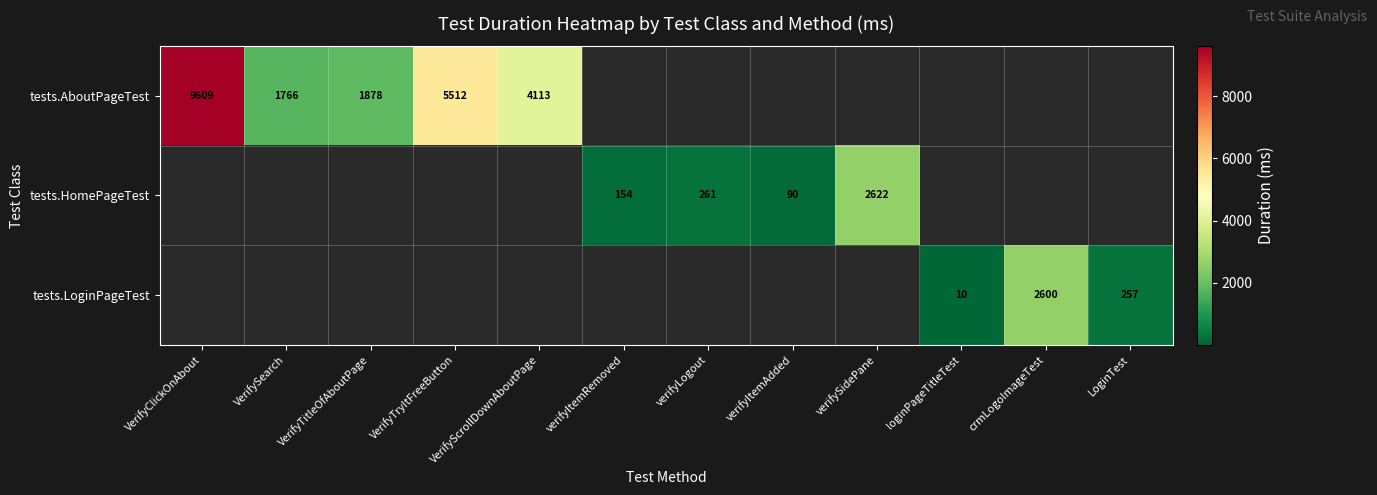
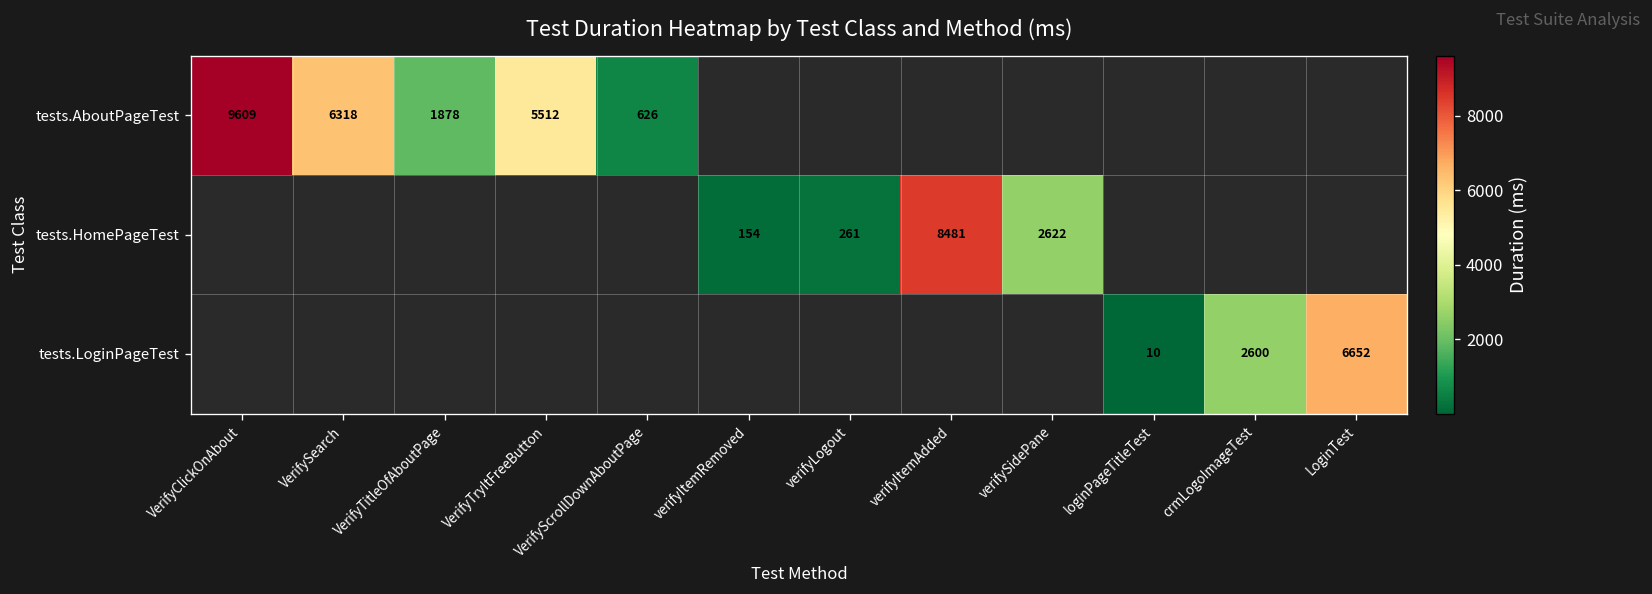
tests.AboutPageTest, VerifySearch: 1766 -> 6318
tests.AboutPageTest, VerifyScrollDownAboutPage: 4113 -> 626
tests.HomePageTest, verifyItemAdded: 90 -> 8481
tests.LoginPageTest, LoginTest: 257 -> 6652
